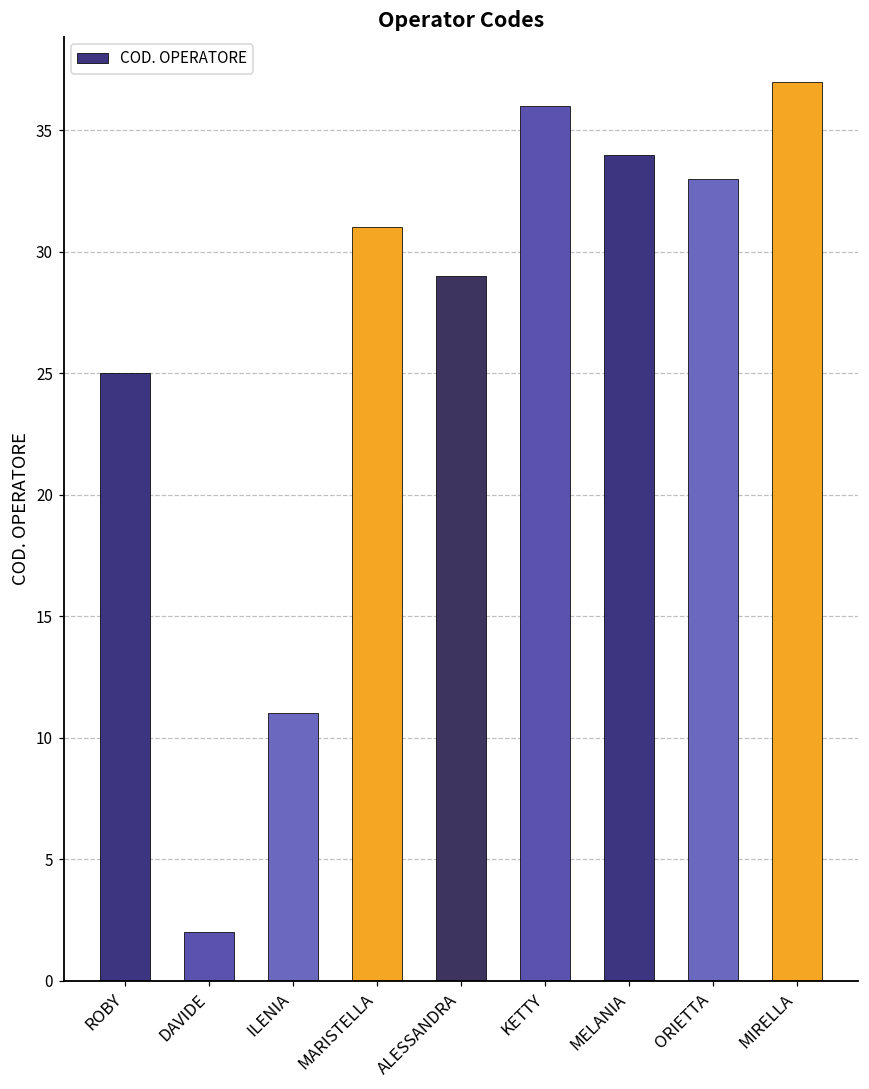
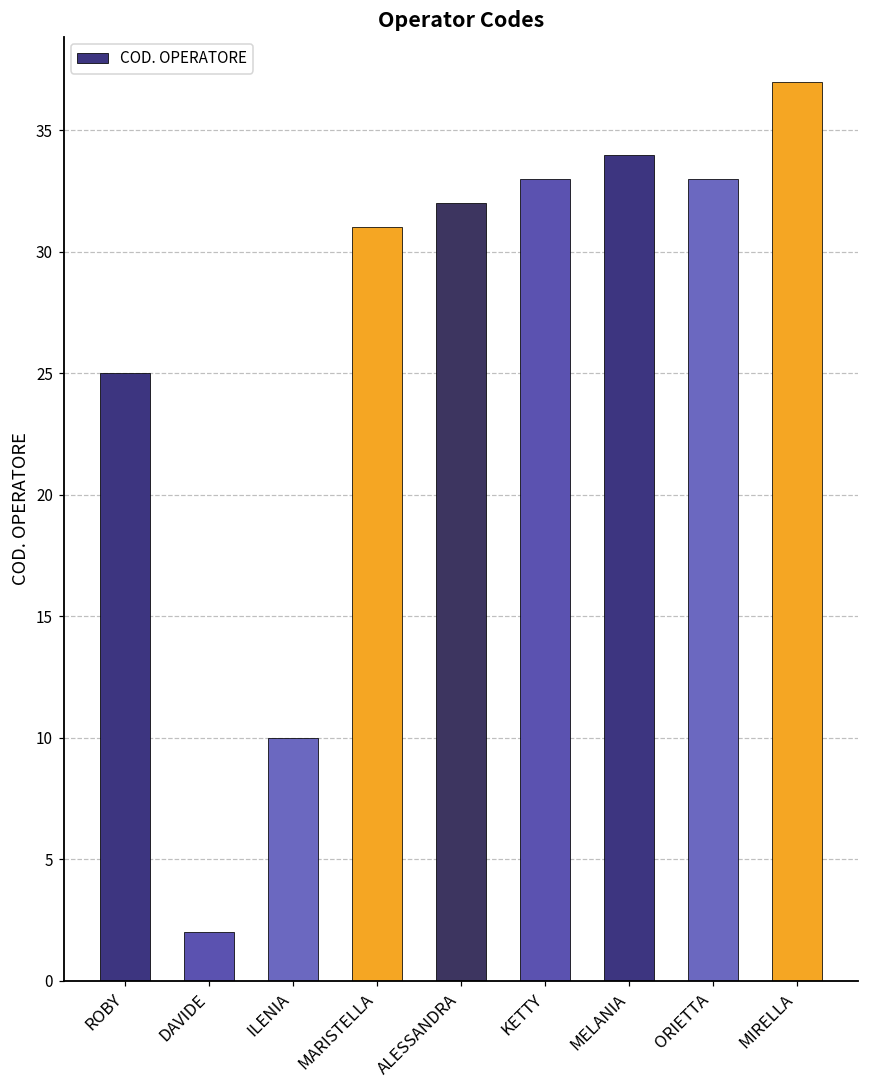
ILENIA: 11 -> 10
ALESSANDRA: 29 -> 32
KETTY: 36 -> 33
